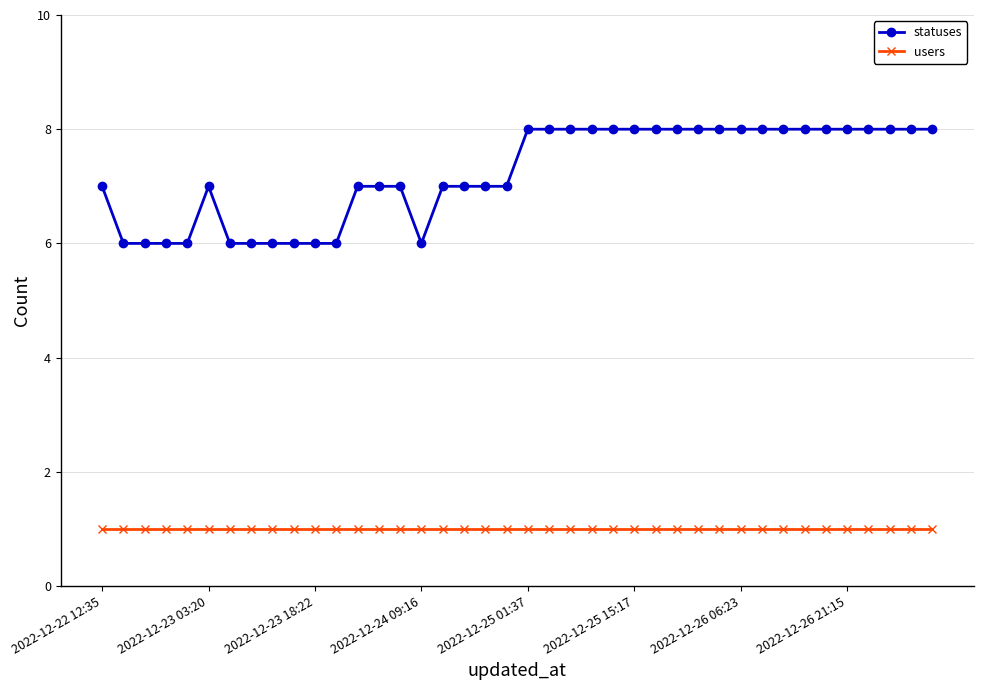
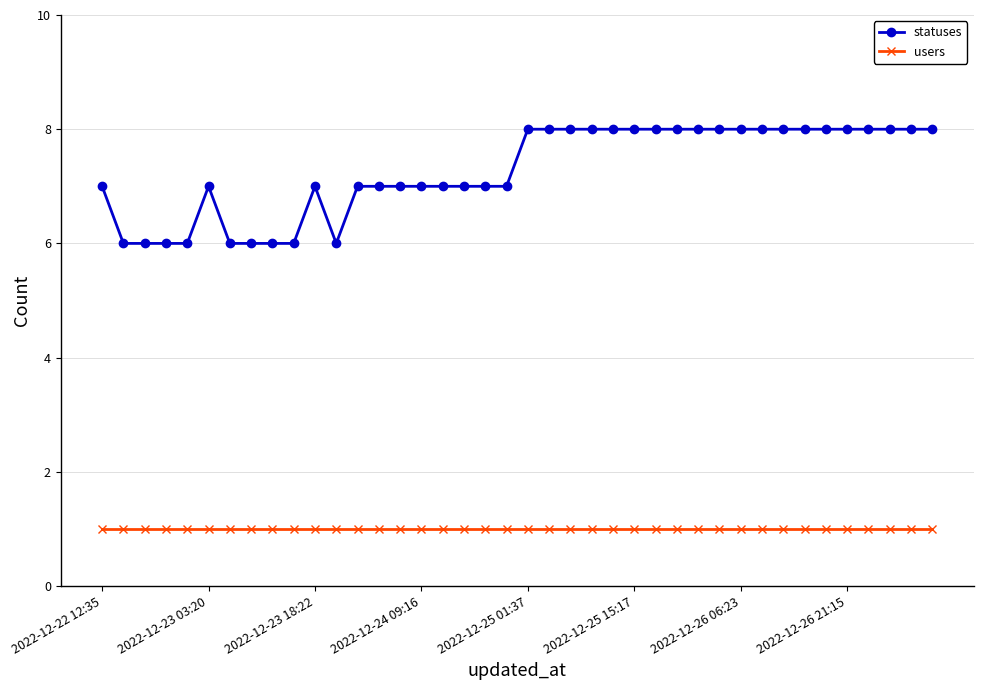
statuses, 2022-12-23 18:22: 6 -> 7
statuses, 2022-12-24 09:16: 6 -> 7
